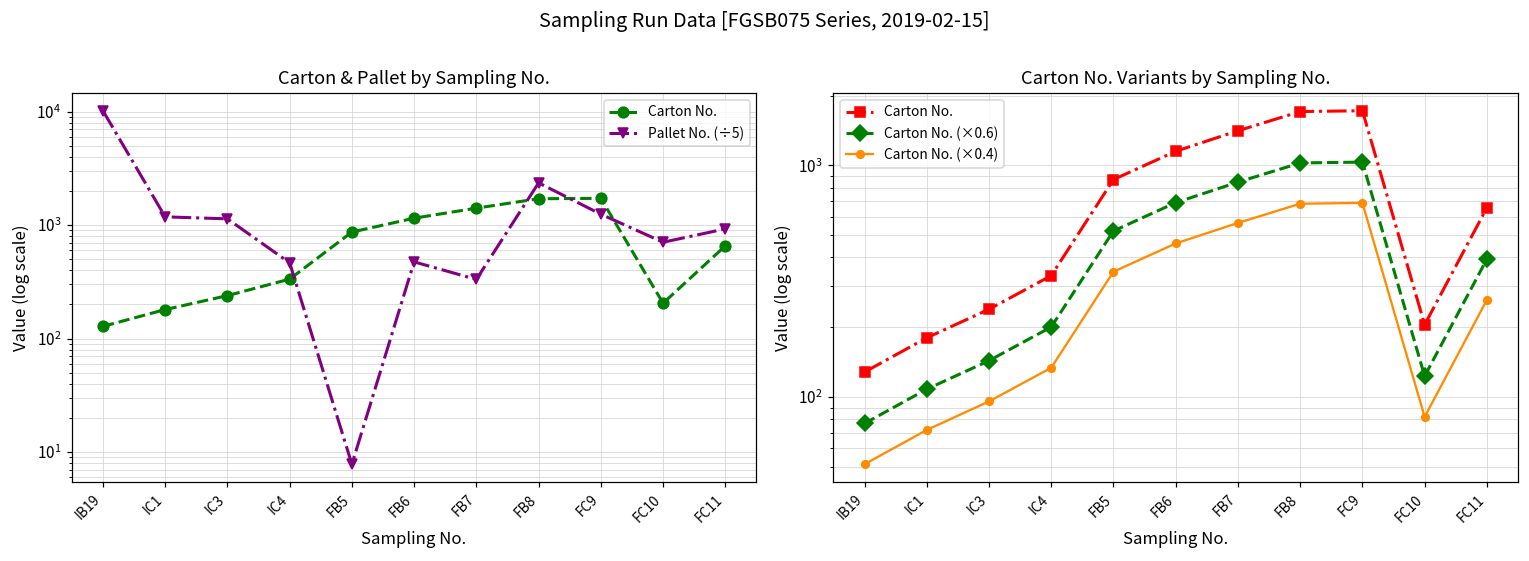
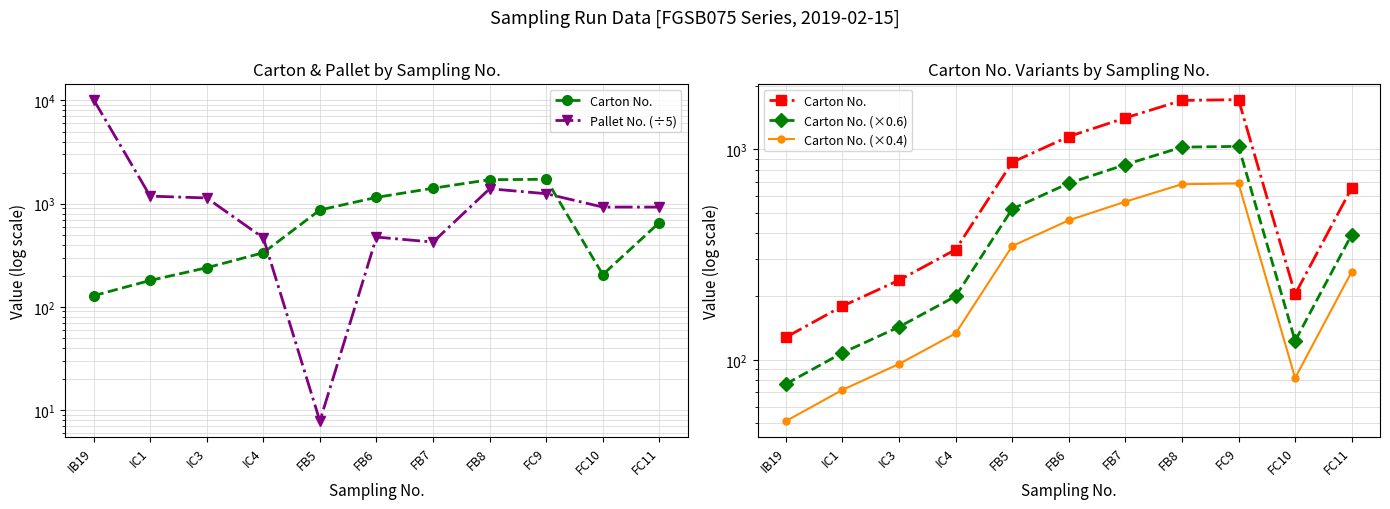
Carton & Pallet by Sampling No., Pallet No. (÷5), FB7: 330 -> 420
Carton & Pallet by Sampling No., Pallet No. (÷5), FB8: 2400 -> 1400
Carton & Pallet by Sampling No., Pallet No. (÷5), FC10: 700 -> 900
